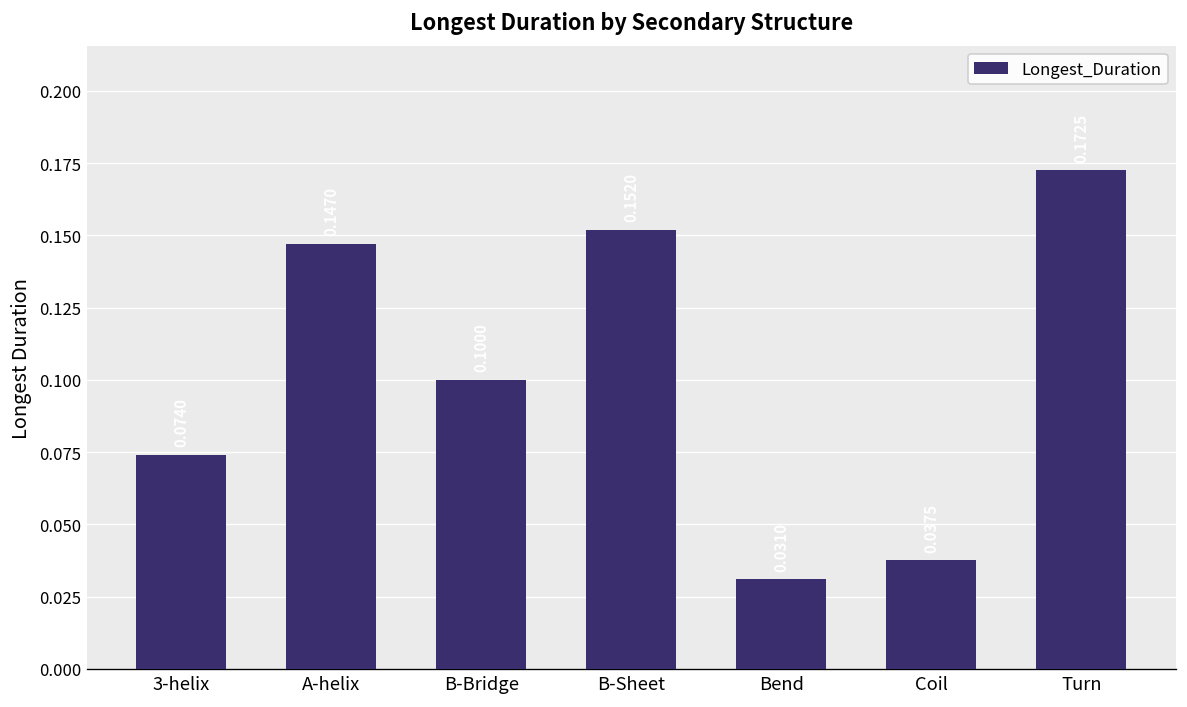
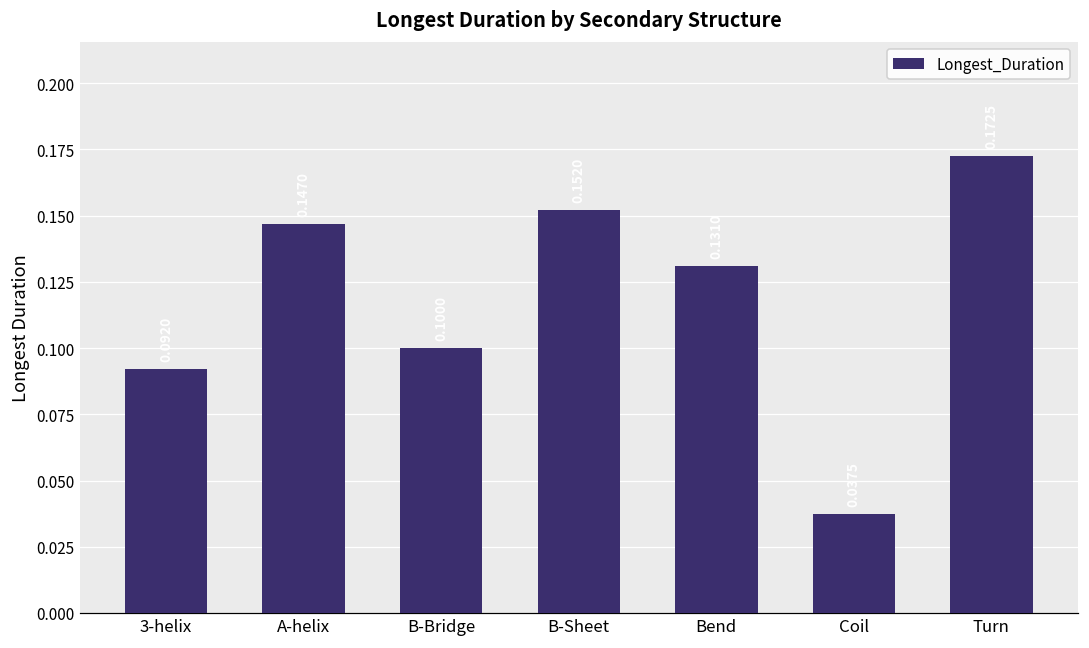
3-helix: 0.074 -> 0.092
Bend: 0.031 -> 0.131
